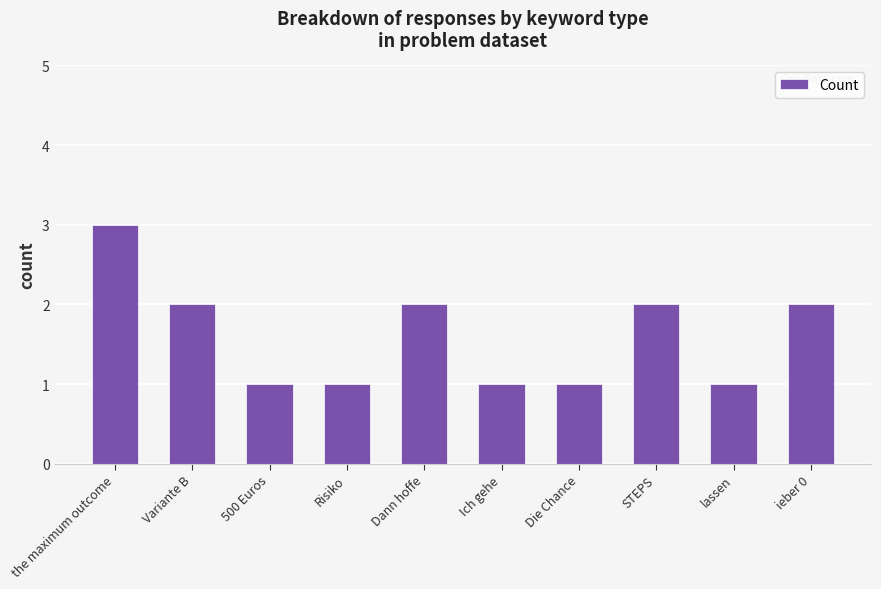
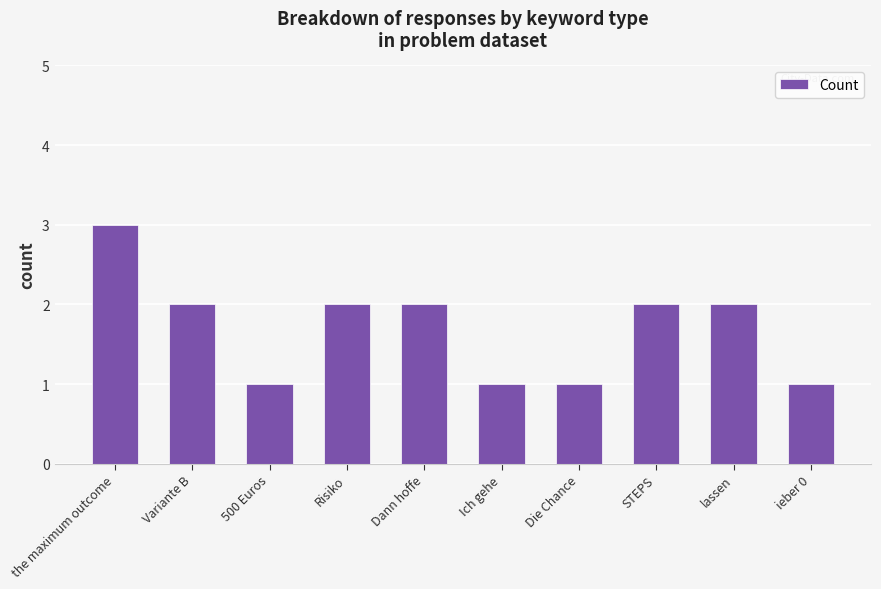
Risiko: 1 -> 2
lassen: 1 -> 2
ieber 0: 2 -> 1
